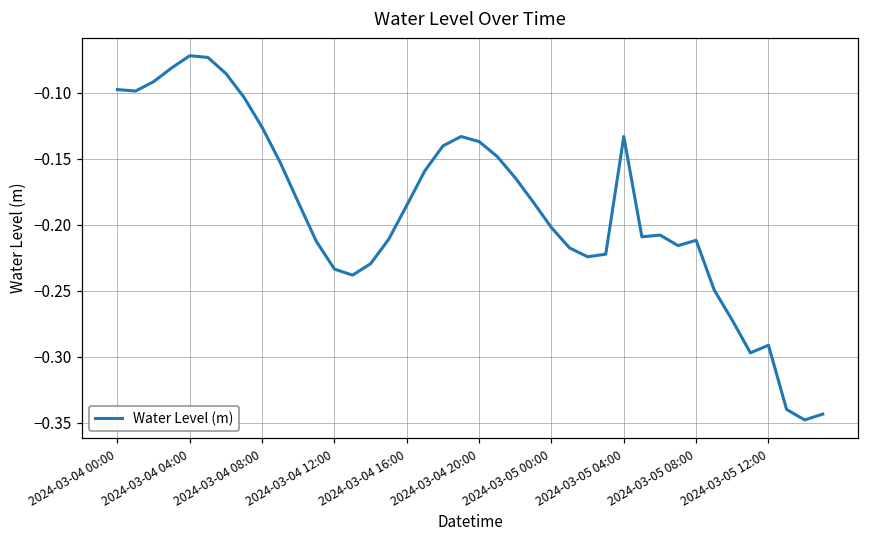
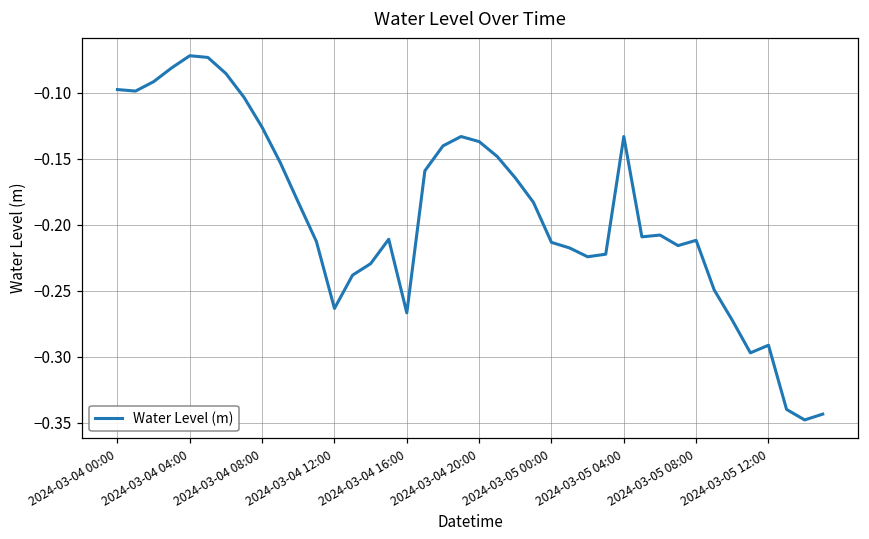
2024-03-04 12:00: -0.234 -> -0.263
2024-03-04 16:00: -0.185 -> -0.267
2024-03-05 00:00: -0.202 -> -0.213
